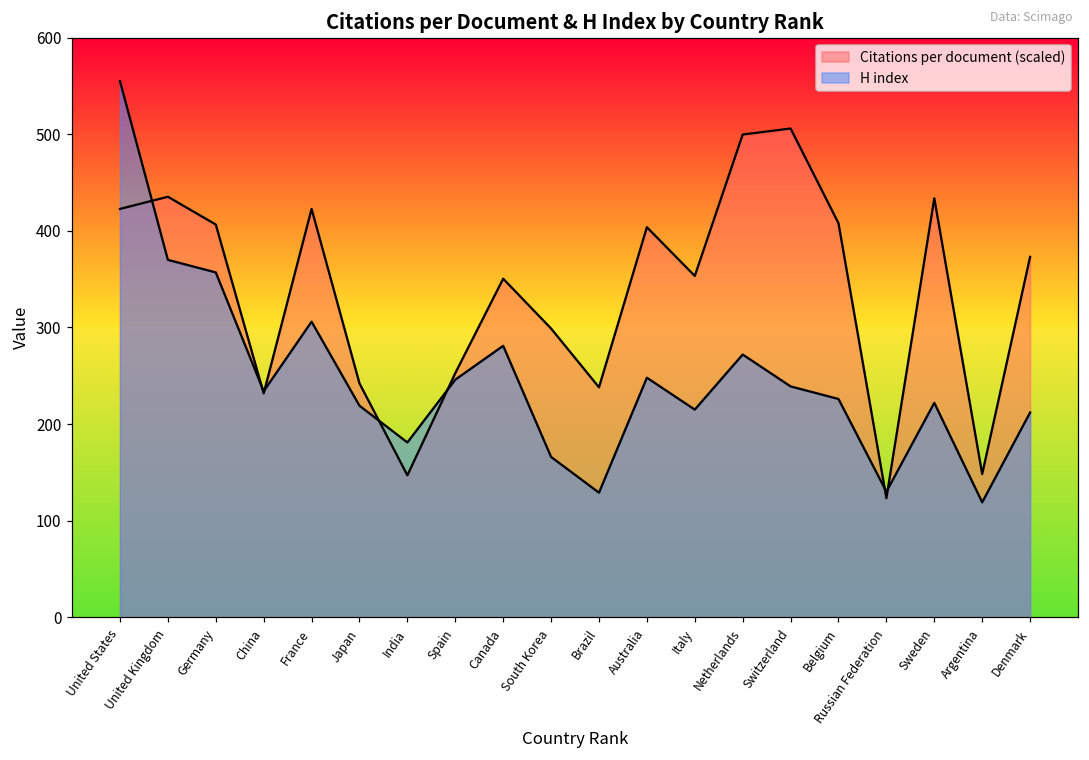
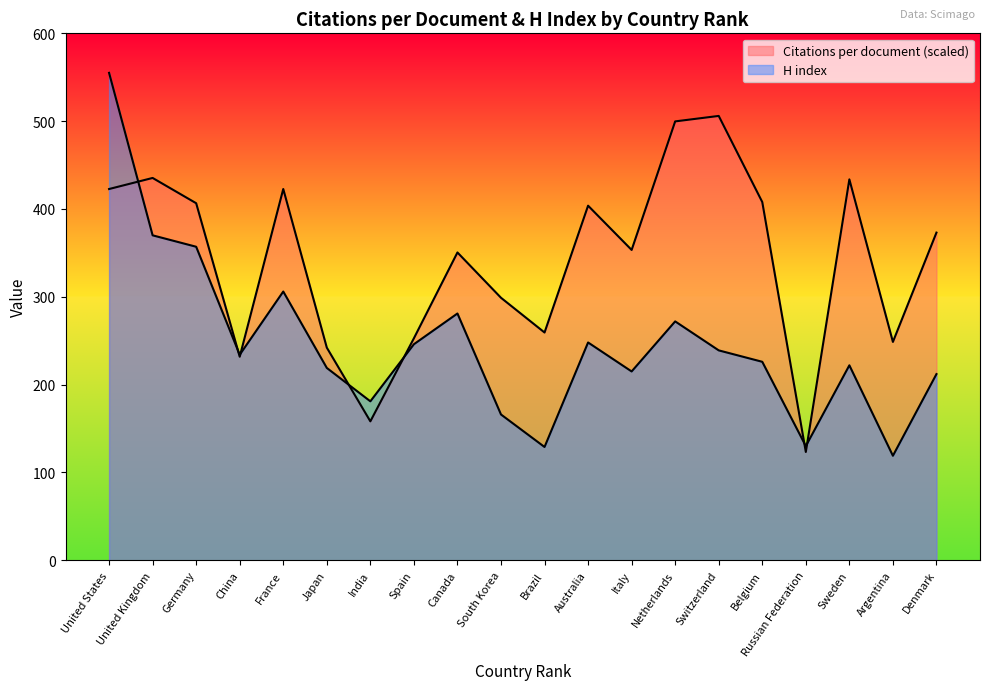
Citations per document (scaled), India: 150 -> 160
Citations per document (scaled), Brazil: 240 -> 260
Citations per document (scaled), Argentina: 150 -> 250
